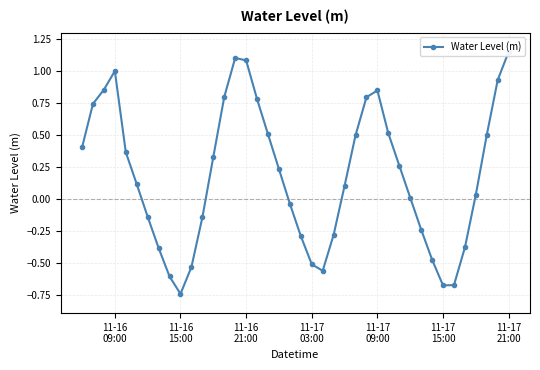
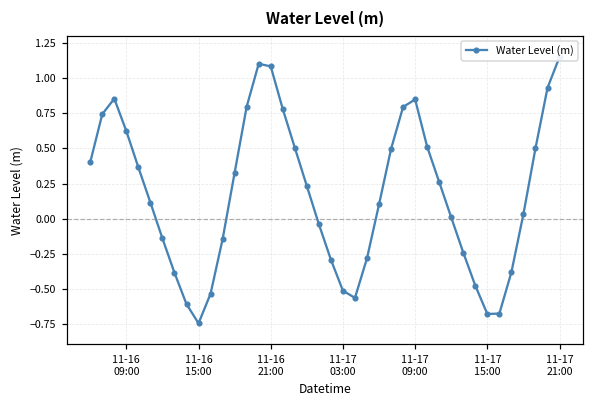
11-16 09:00: 1.00 -> 0.62
